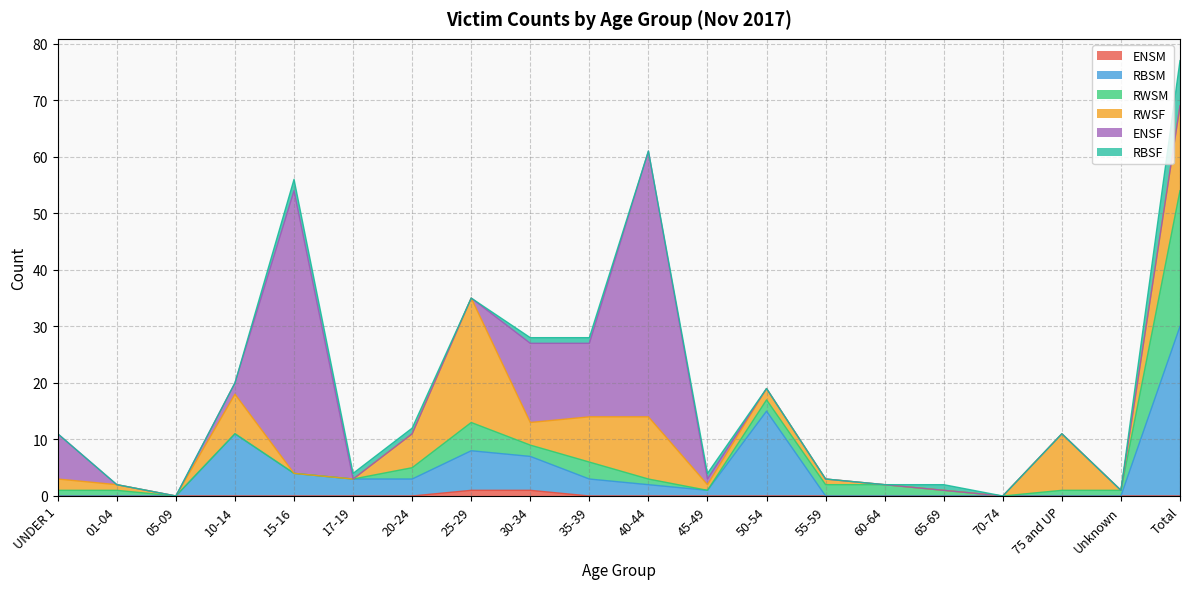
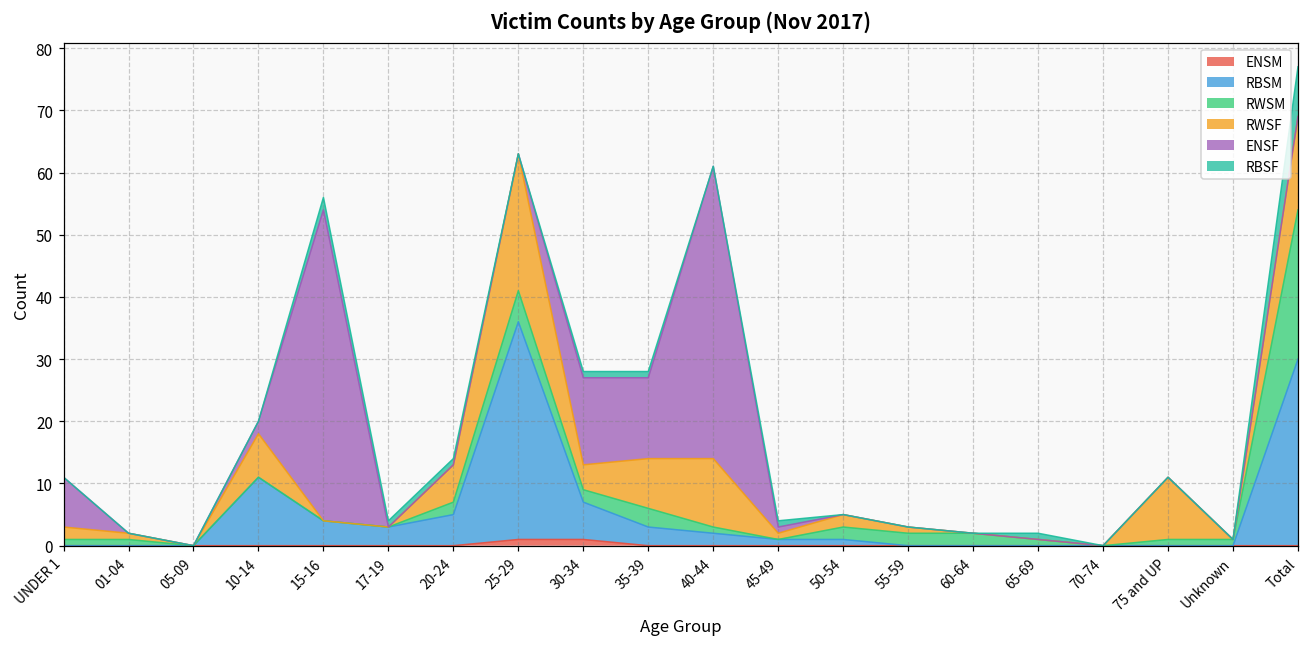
RBSM, 20-24: 3 -> 5
RBSM, 25-29: 7 -> 35
RBSM, 50-54: 15 -> 1
